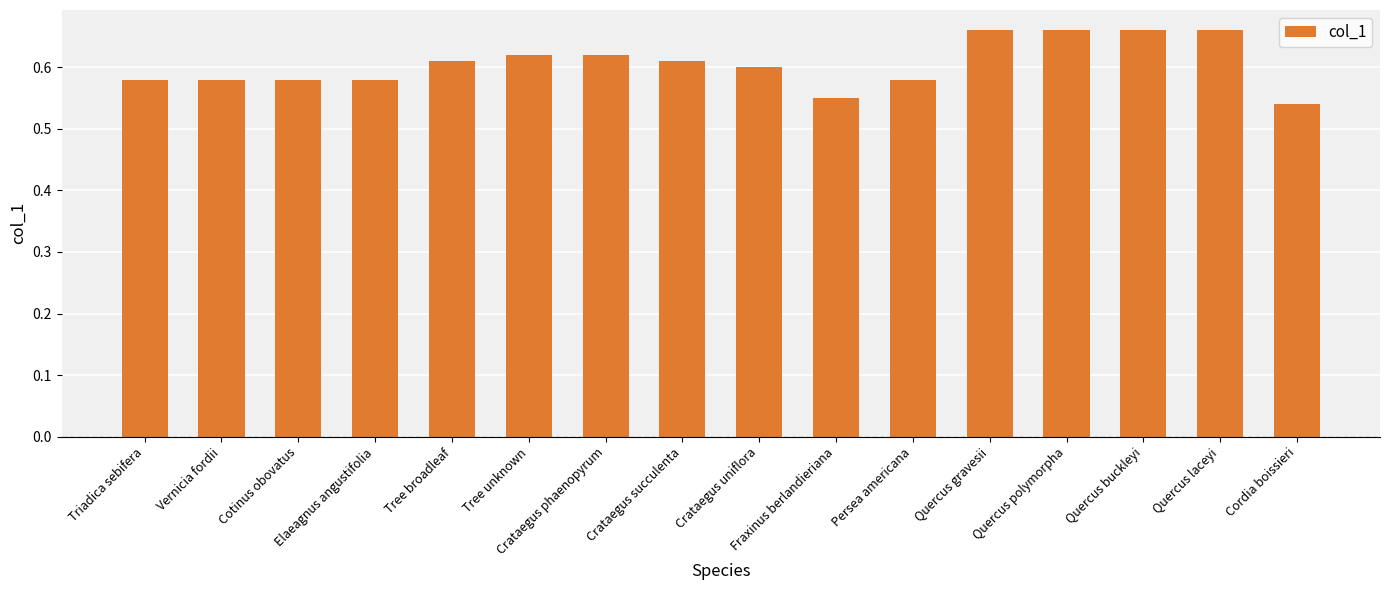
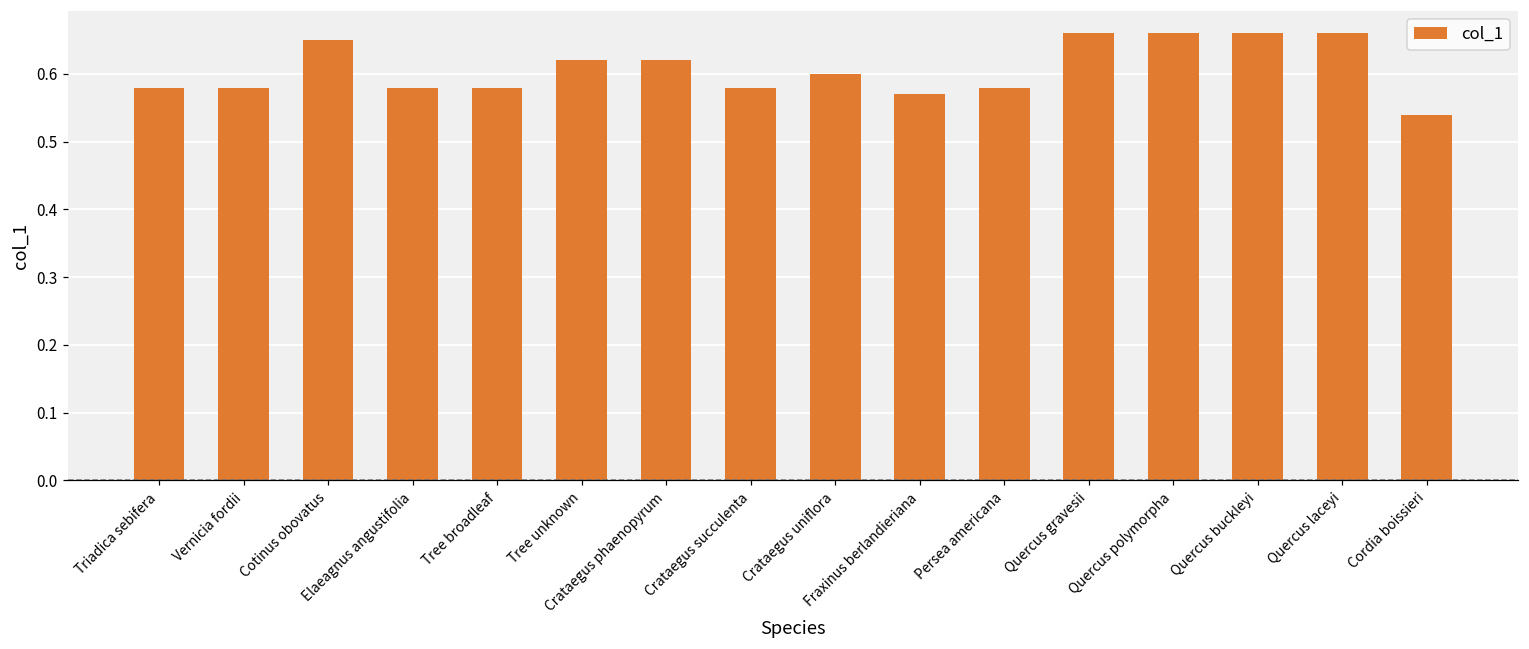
Cotinus obovatus: 0.58 -> 0.65
Tree broadleaf: 0.61 -> 0.58
Crataegus succulenta: 0.61 -> 0.58
Fraxinus berlandieriana: 0.55 -> 0.57
